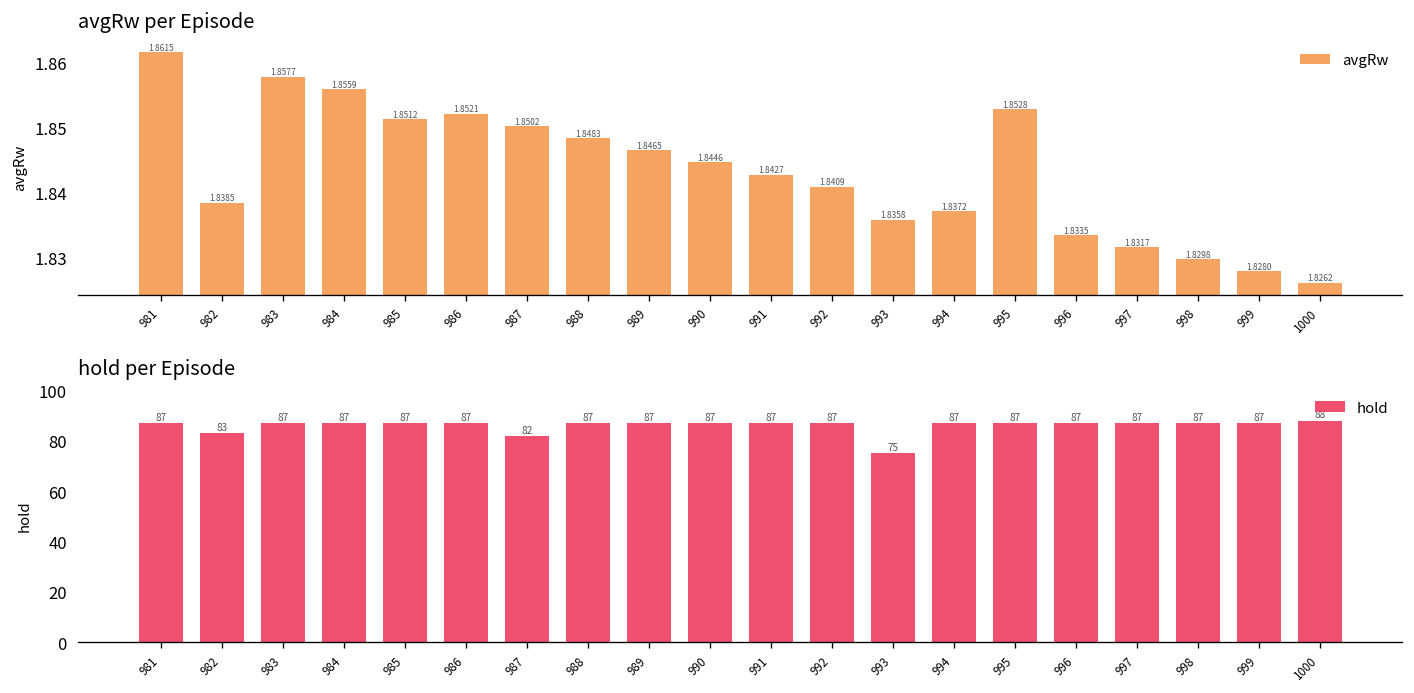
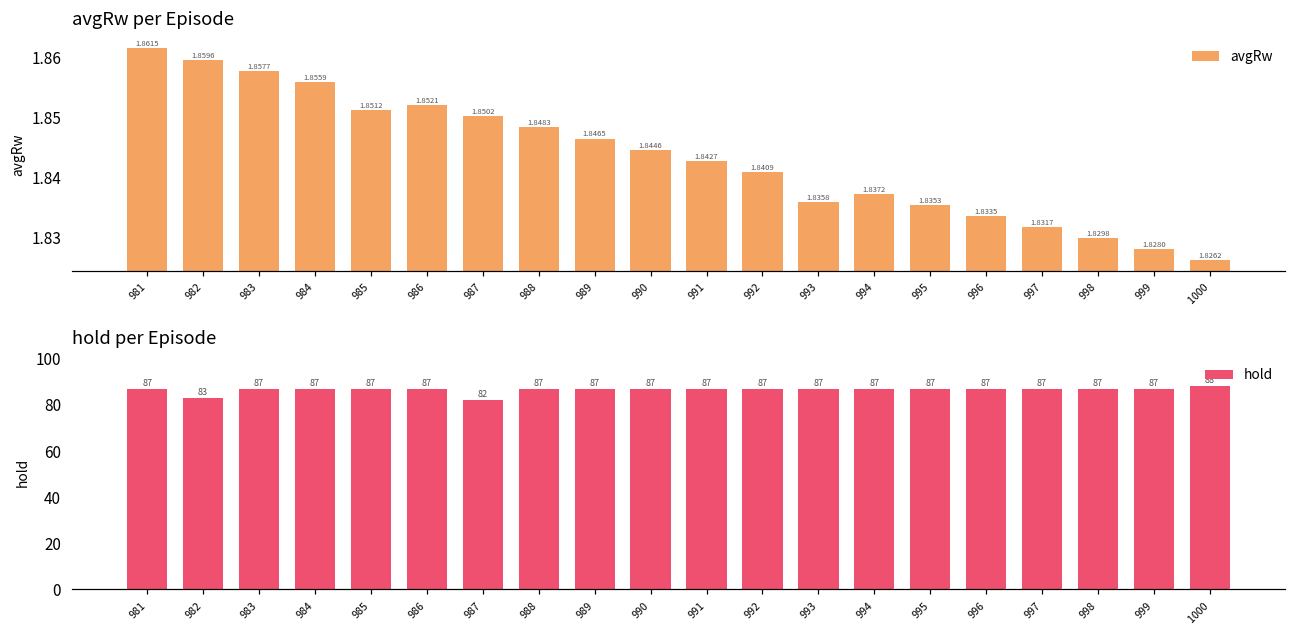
avgRw per Episode, 982: 1.8385 -> 1.8596
avgRw per Episode, 995: 1.8528 -> 1.8353
hold per Episode, 993: 75 -> 87
